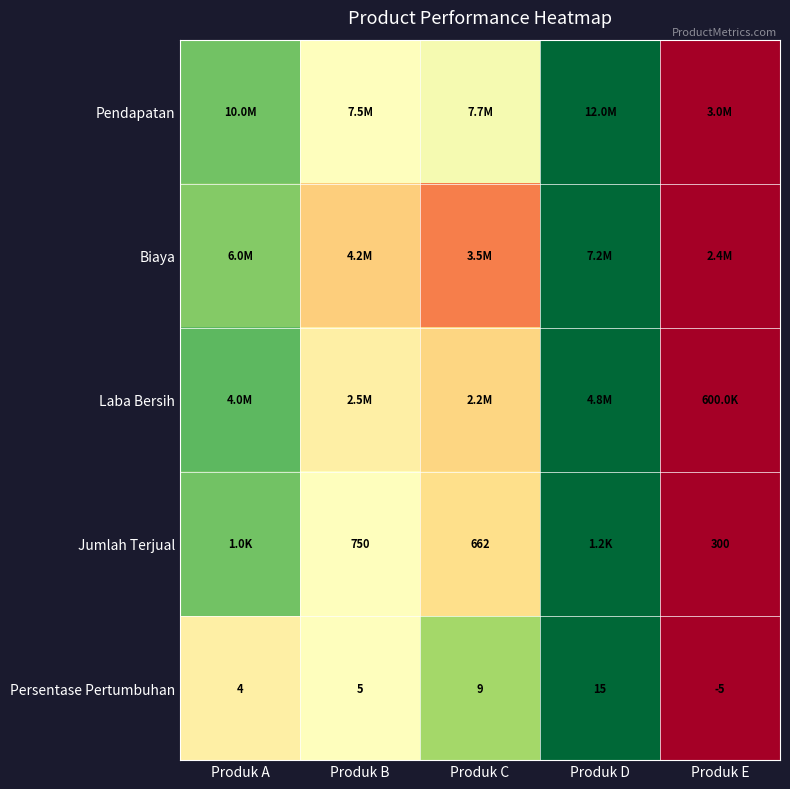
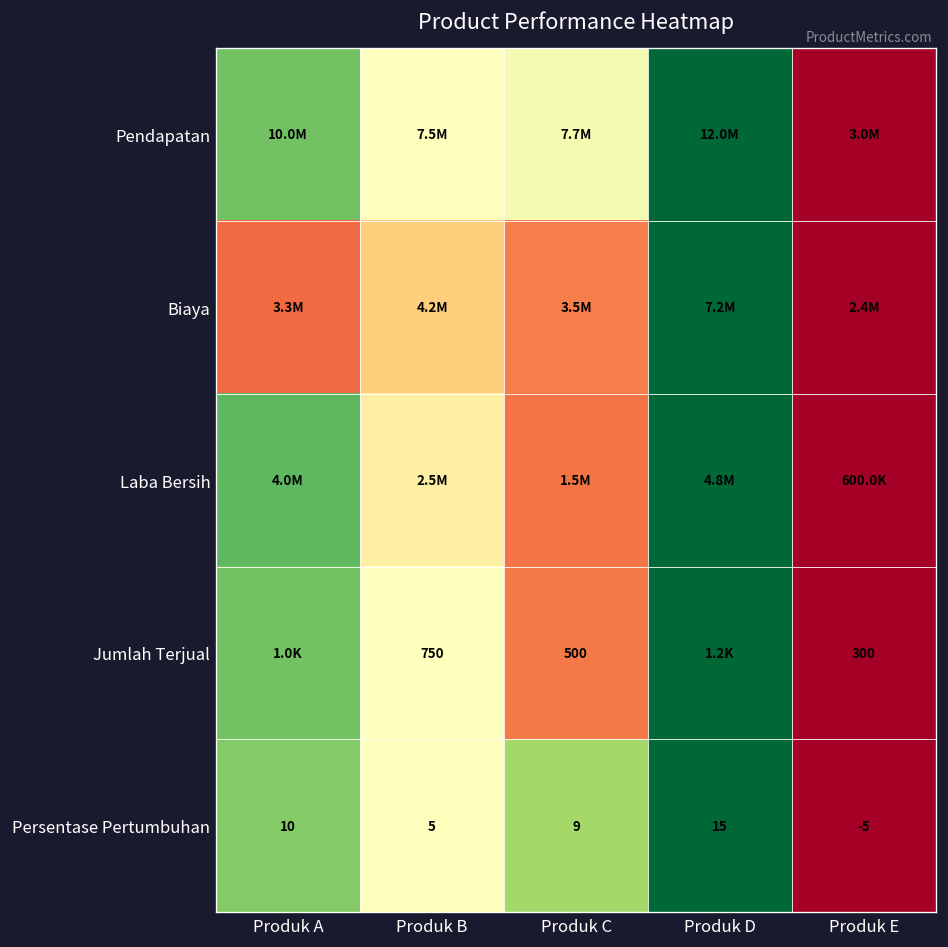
Biaya, Produk A: 6.0M -> 3.3M
Laba Bersih, Produk C: 2.2M -> 1.5M
Jumlah Terjual, Produk C: 662 -> 500
Persentase Pertumbuhan, Produk A: 4 -> 10
